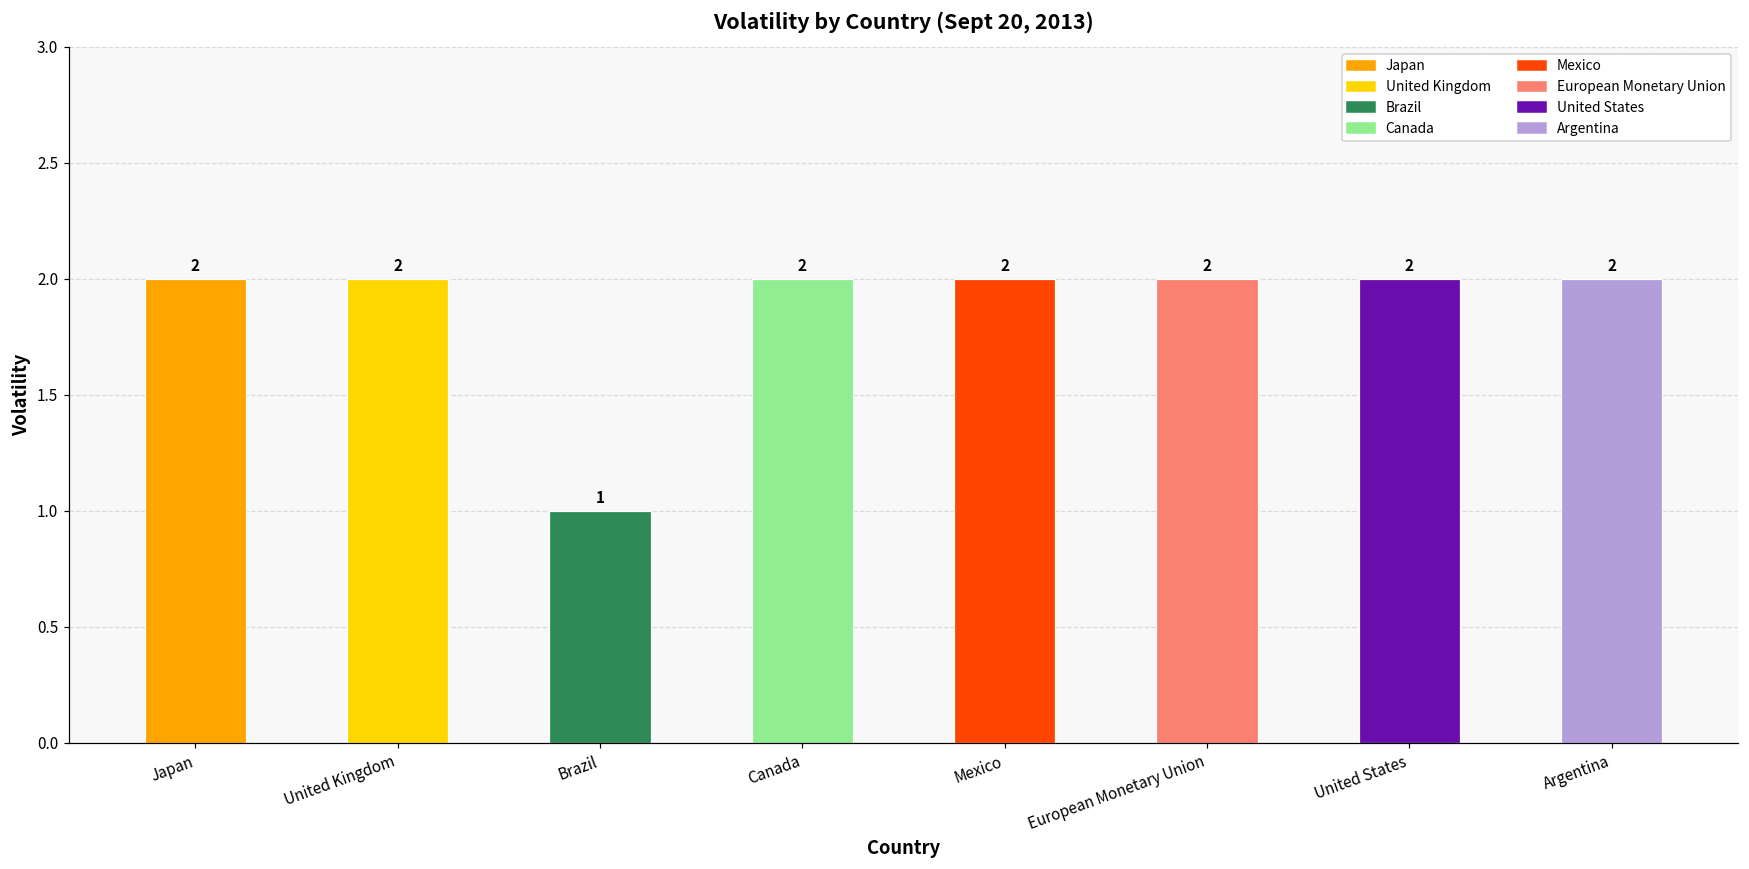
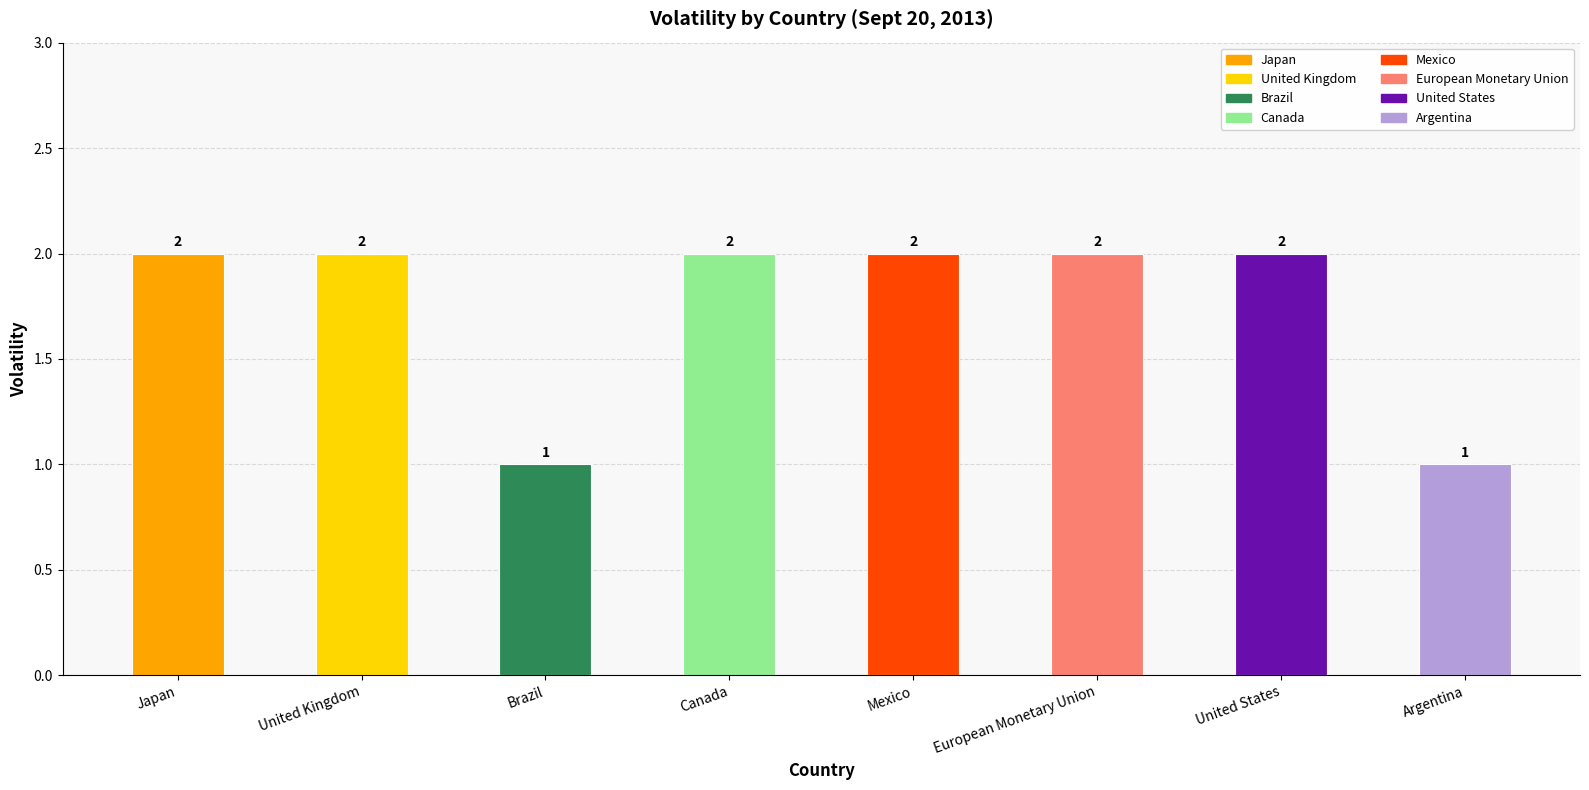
Argentina: 2 -> 1
